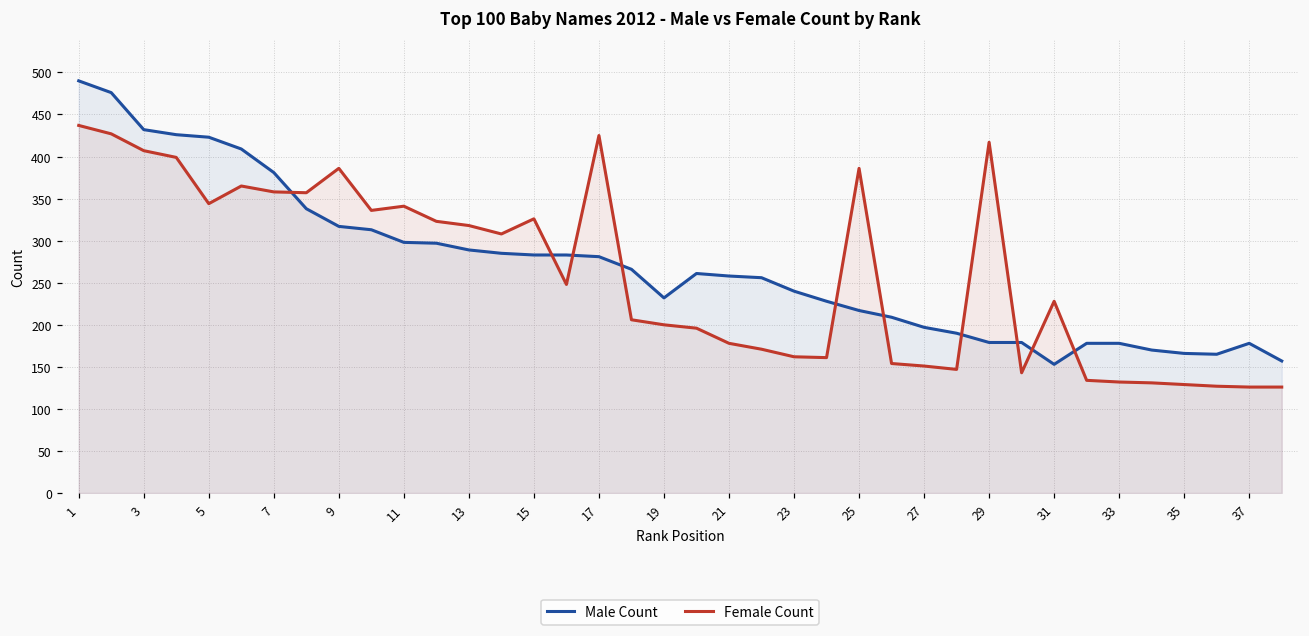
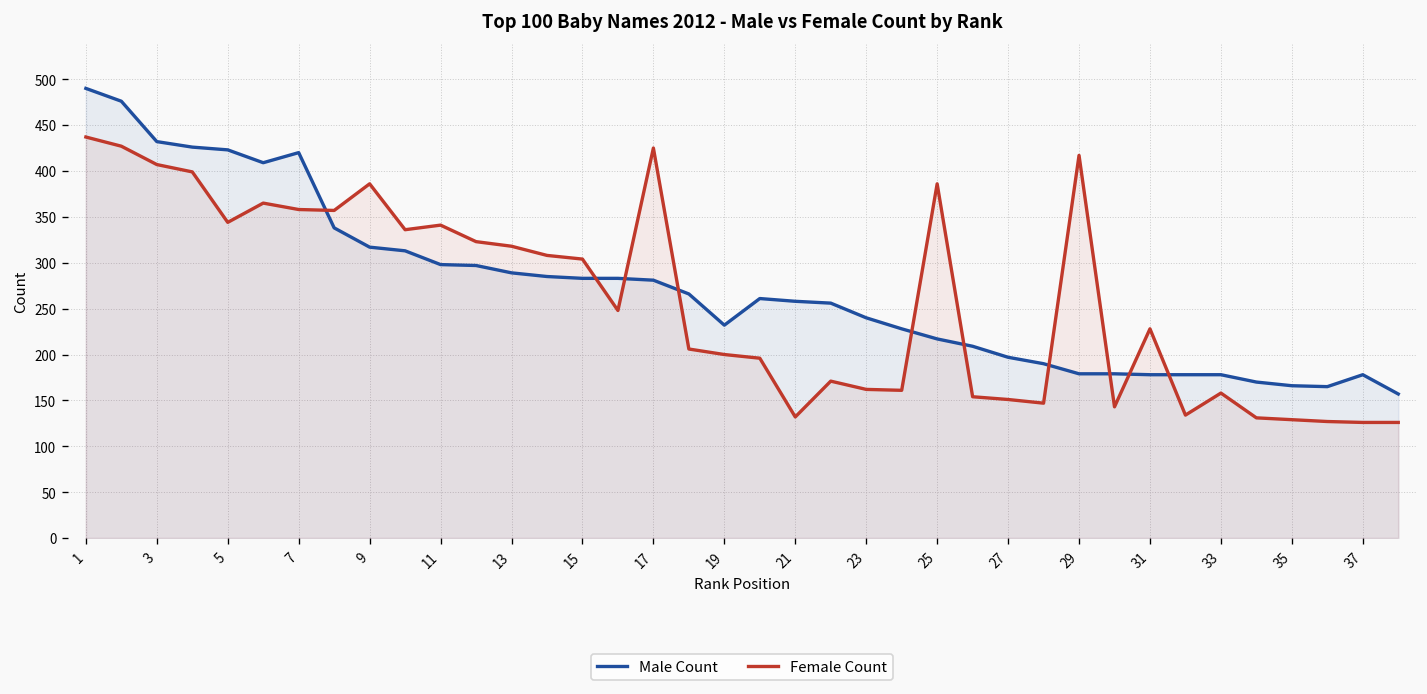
Male Count, 7: 380 -> 420
Female Count, 15: 330 -> 300
Female Count, 21: 180 -> 130
Male Count, 31: 150 -> 180
Female Count, 33: 130 -> 160
